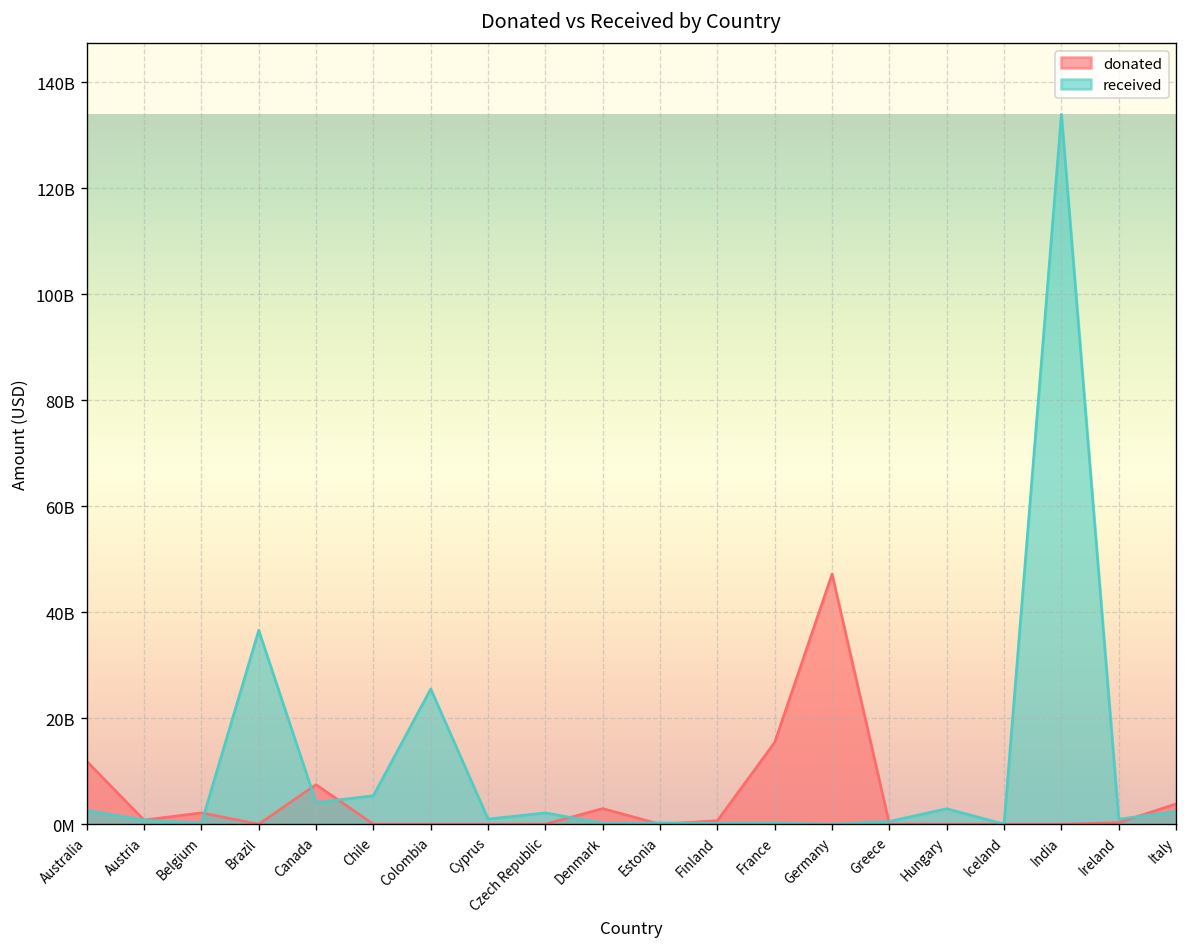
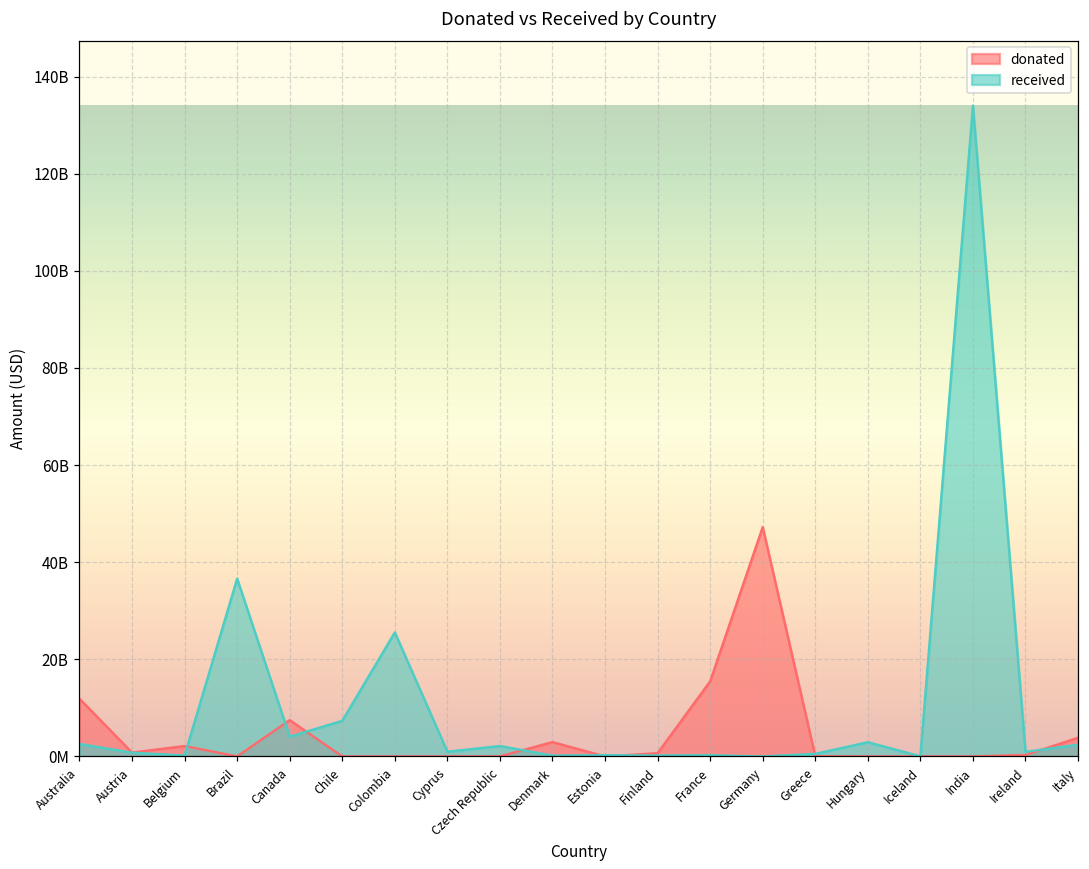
received, Chile: 5000000000 -> 7000000000
